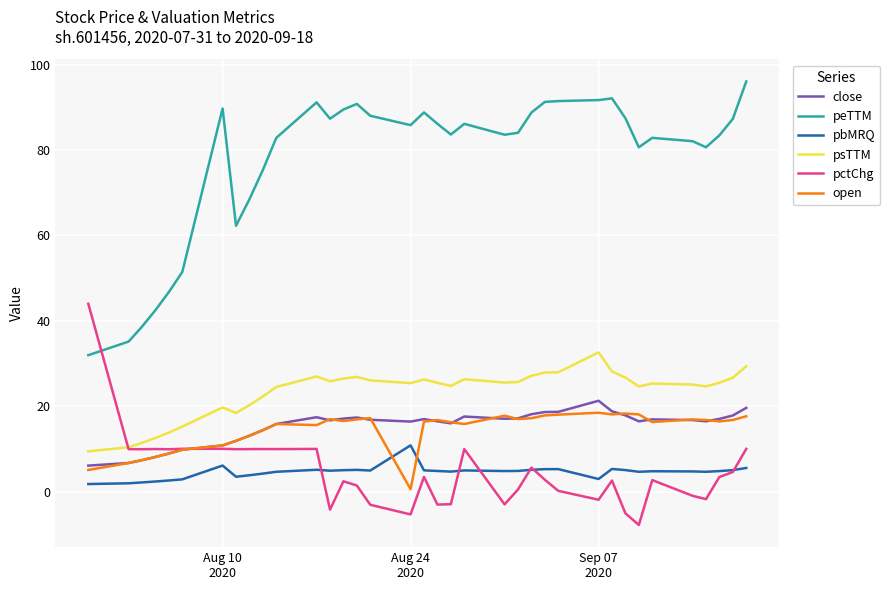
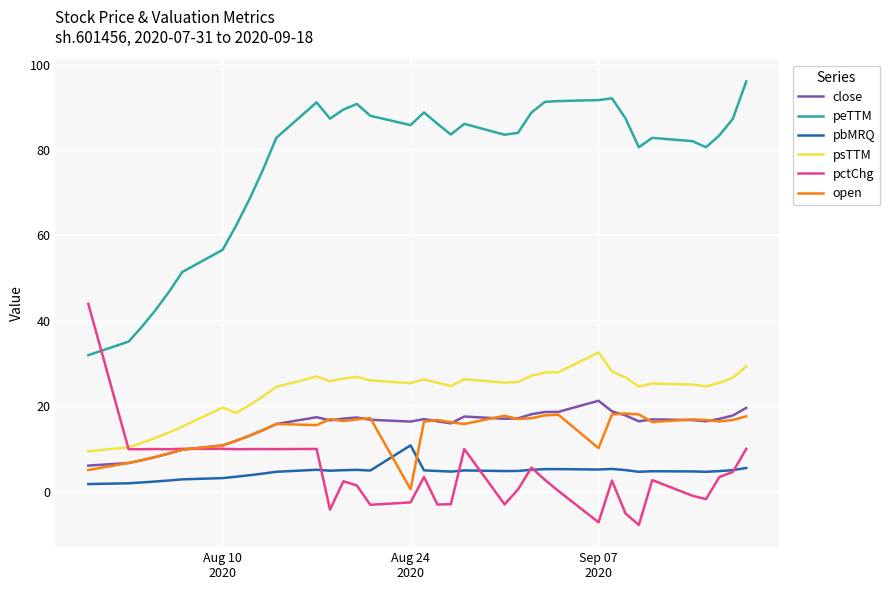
peTTM, Aug 10 2020: 90 -> 57
pbMRQ, Aug 10 2020: 6 -> 3
pctChg, Aug 24 2020: -5 -> -2
pbMRQ, Sep 07 2020: 3 -> 5
pctChg, Sep 07 2020: -2 -> -7
open, Sep 07 2020: 19 -> 10
